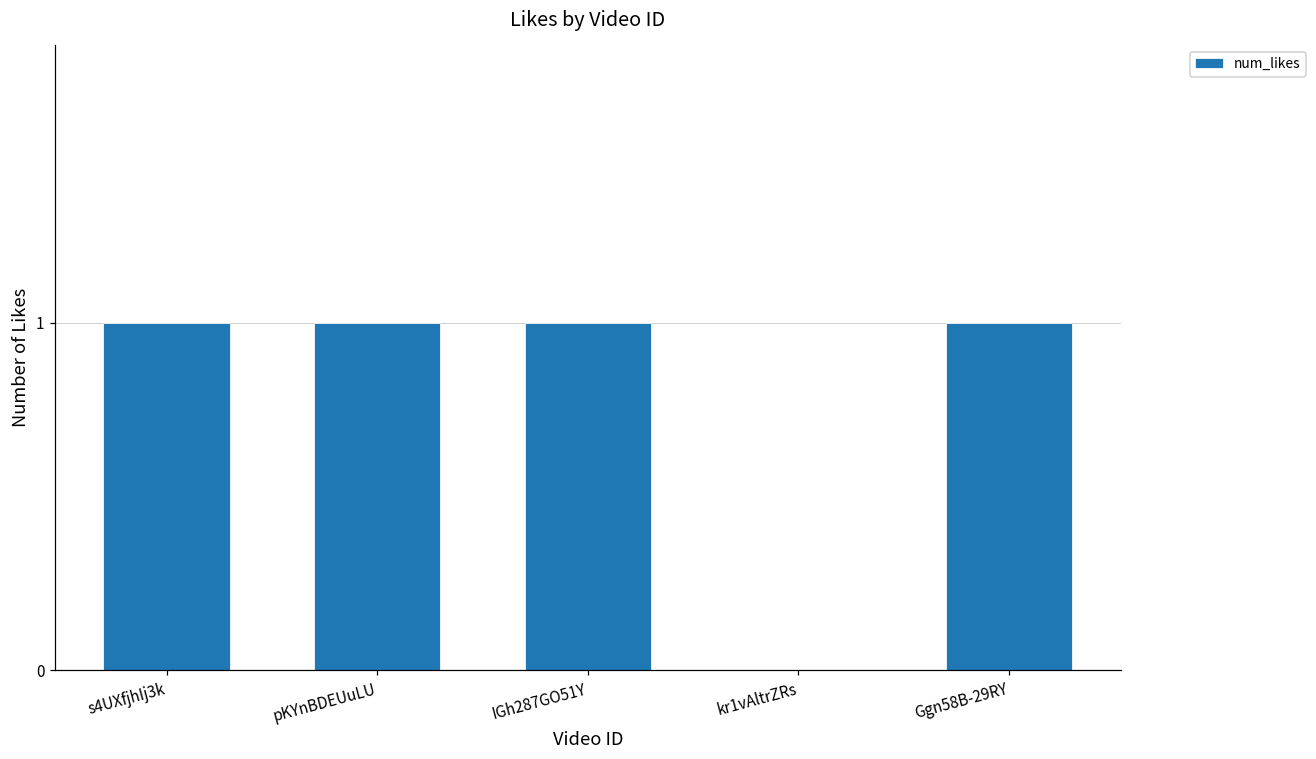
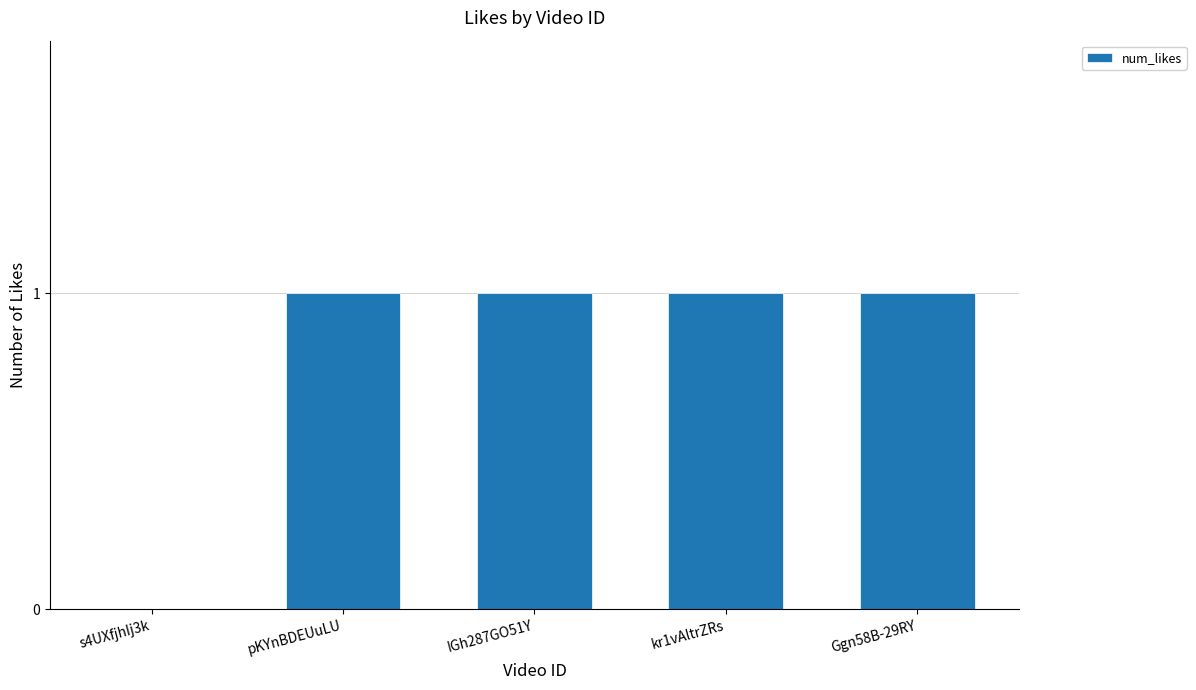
s4UXfjhIj3k: 1 -> 0
kr1vAltrZRs: 0 -> 1
